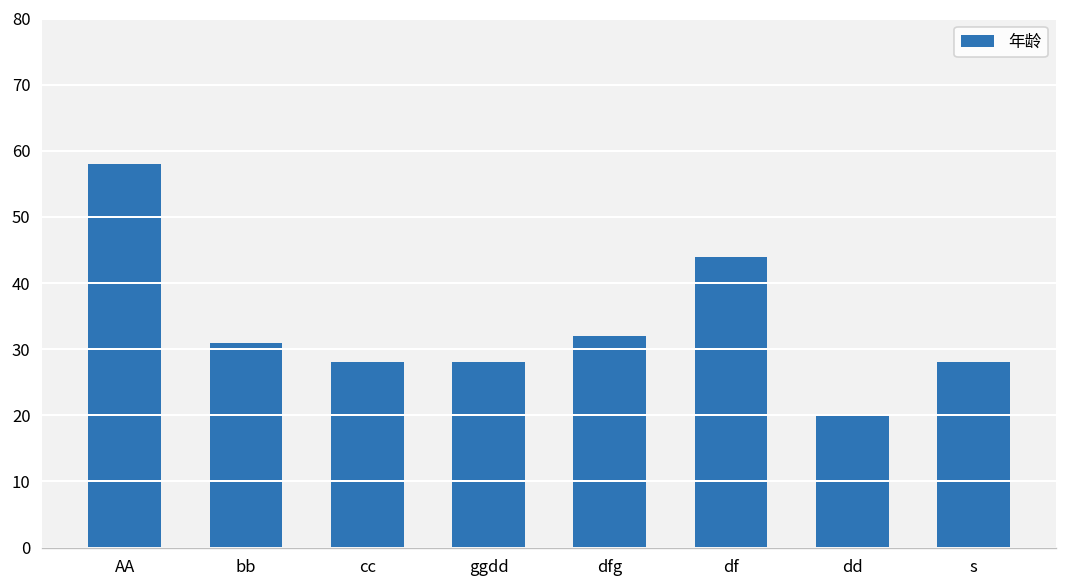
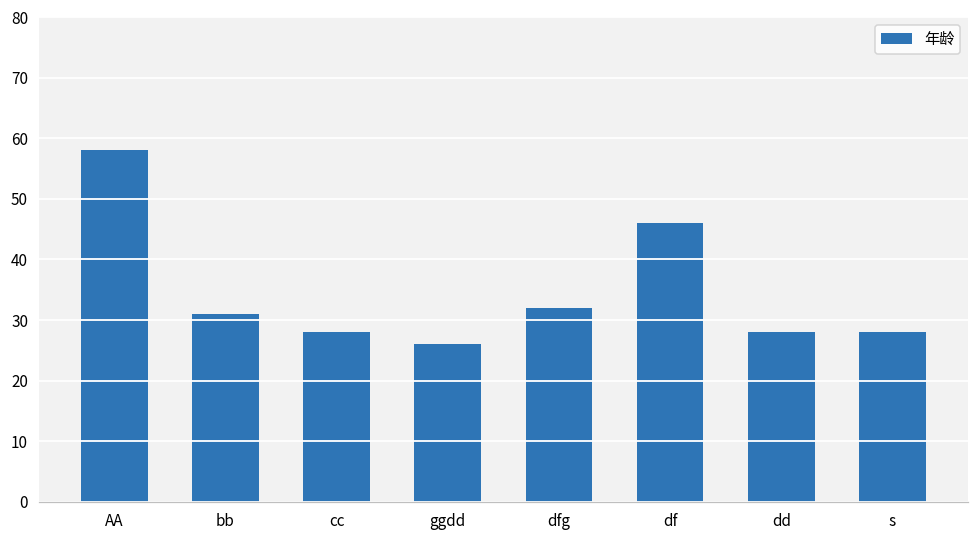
ggdd: 28 -> 26
df: 44 -> 46
dd: 20 -> 28
